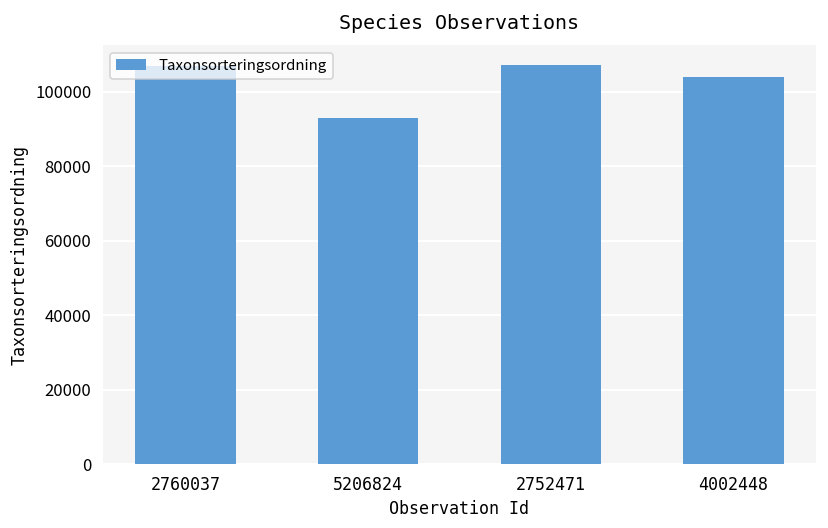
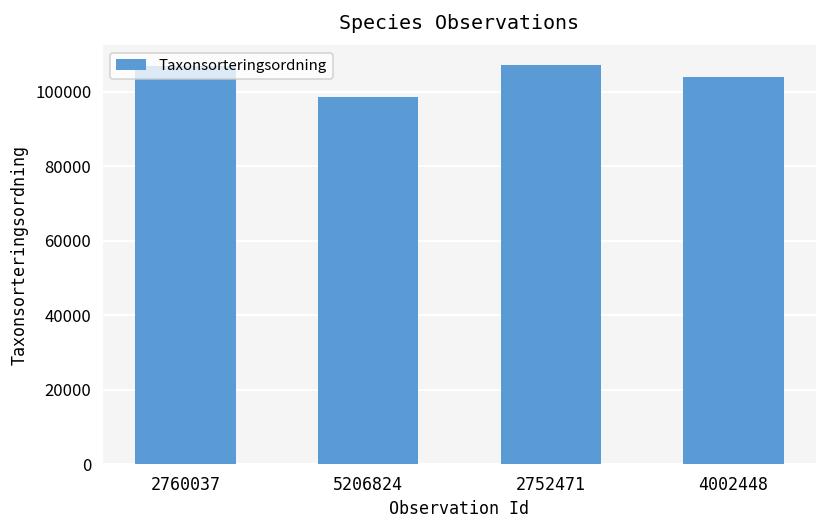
5206824: 93000 -> 98000
